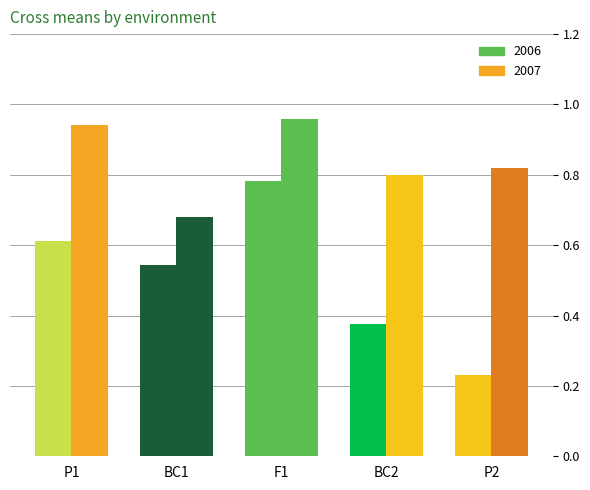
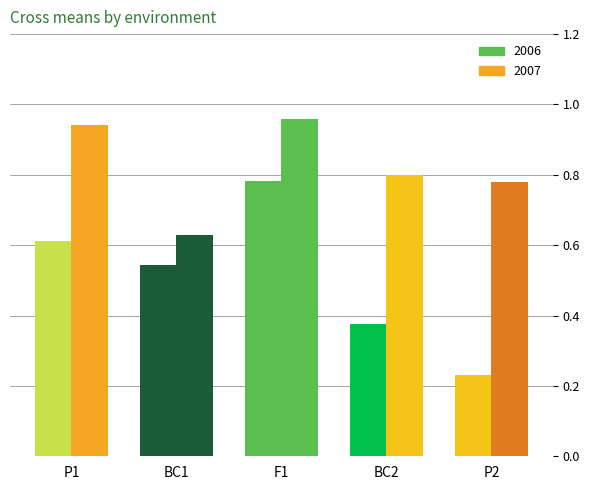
2007, BC1: 0.68 -> 0.63
2007, P2: 0.82 -> 0.78
